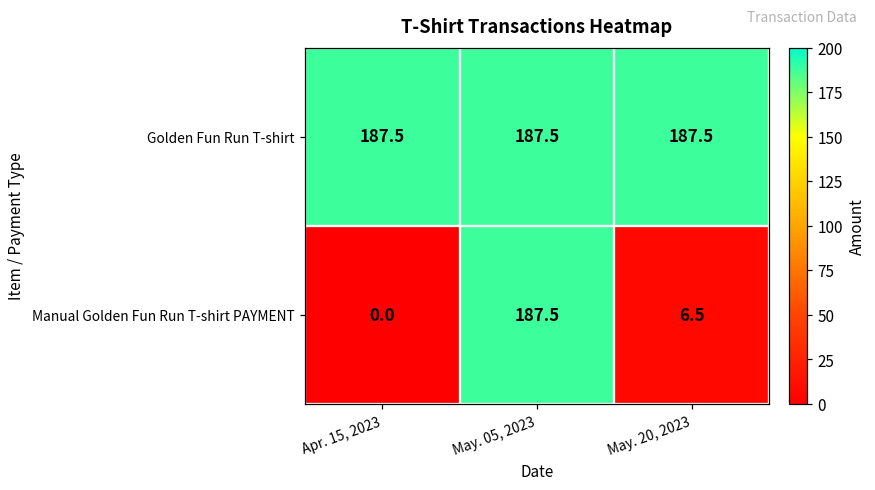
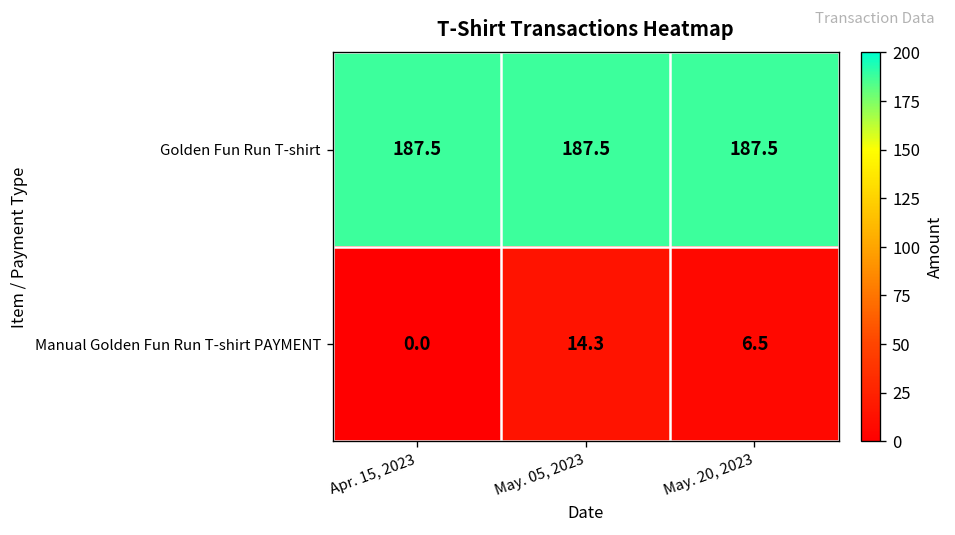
Manual Golden Fun Run T-shirt PAYMENT, May. 05, 2023: 187.5 -> 14.3
